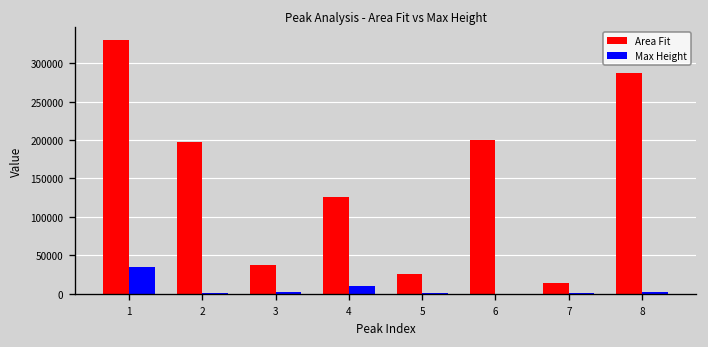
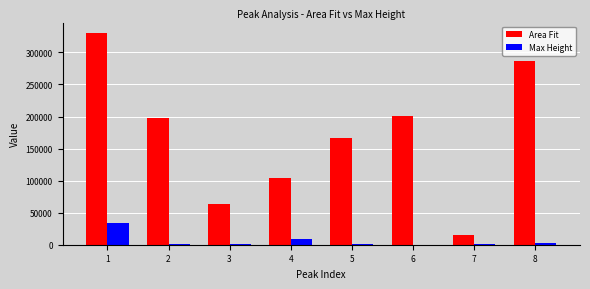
Area Fit, 3: 40000 -> 60000
Area Fit, 4: 130000 -> 100000
Area Fit, 5: 30000 -> 170000
